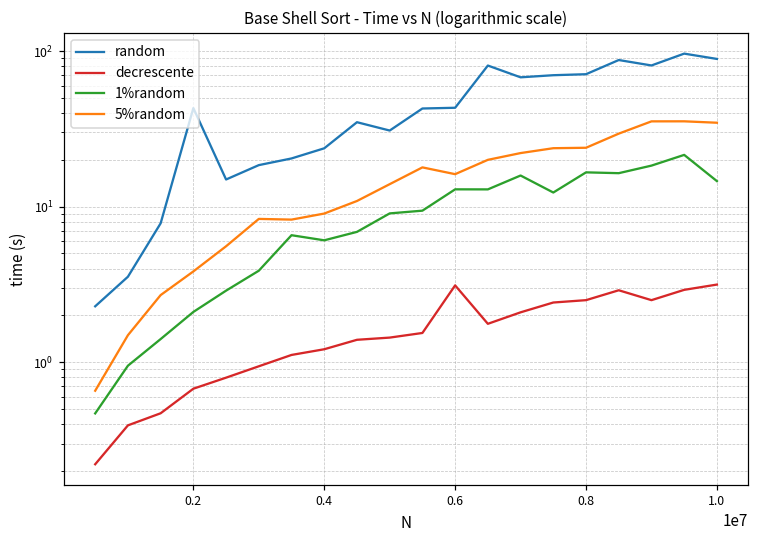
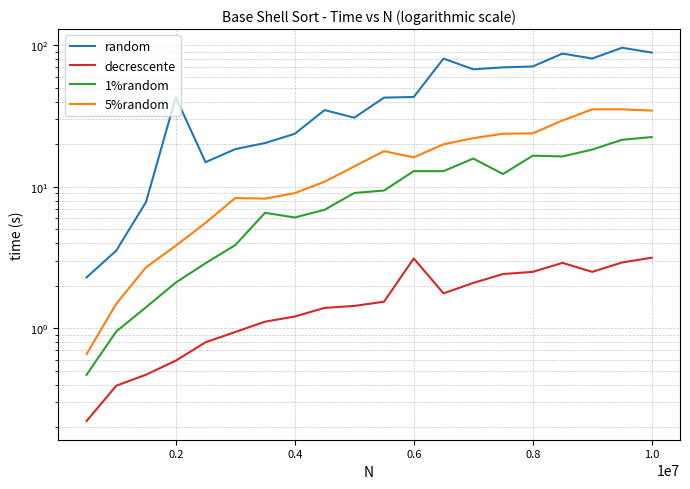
decrescente, 0.2: 0.7 -> 0.59
1%random, 1.0: 15 -> 22
